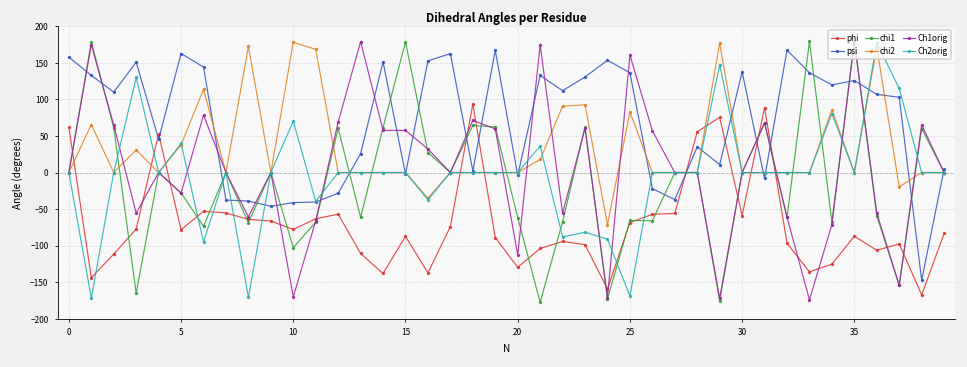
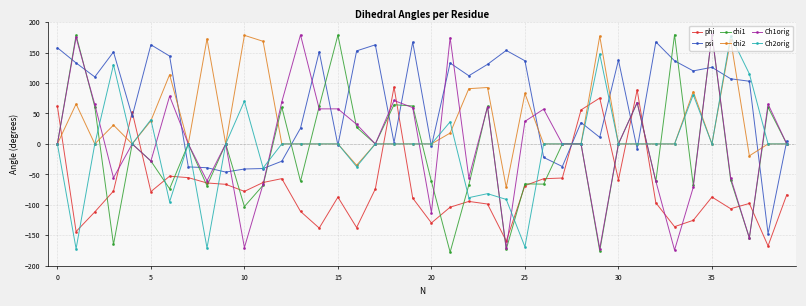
Ch1orig, 25: 160 -> 40
